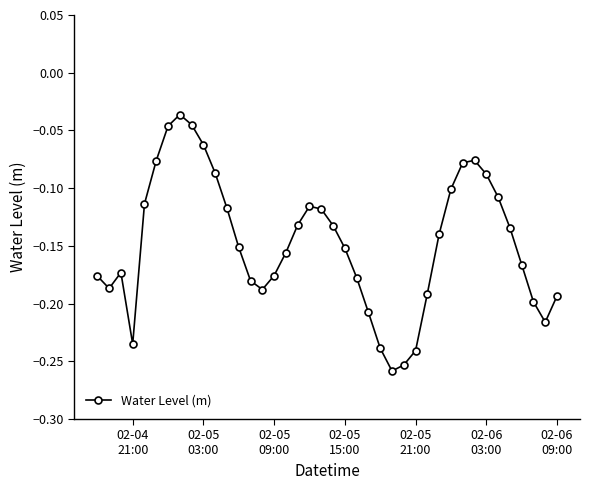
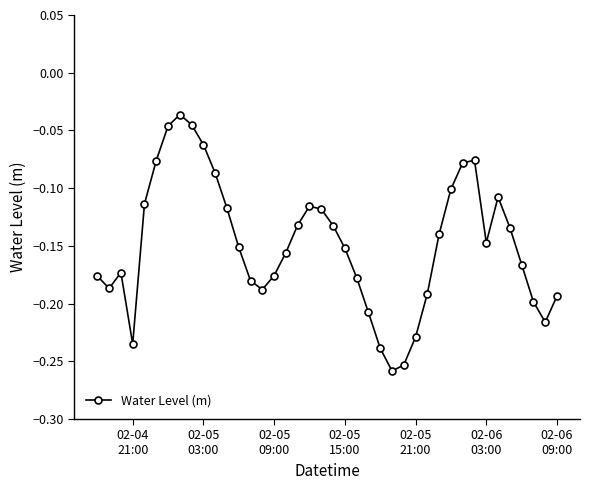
02-05 21:00: -0.241 -> -0.229
02-06 03:00: -0.088 -> -0.147
